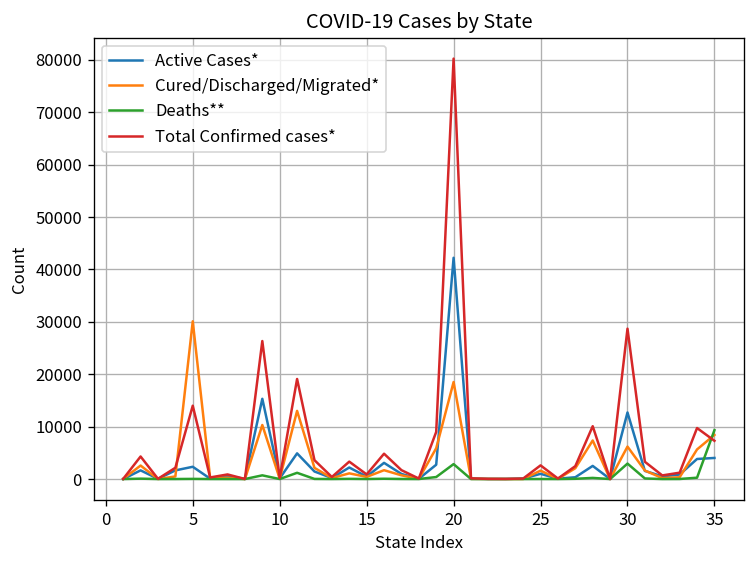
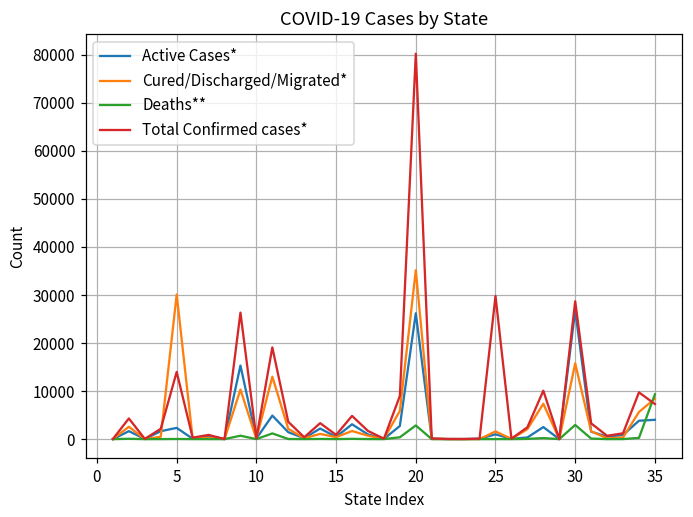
Active Cases*, 20: 42000 -> 26000
Cured/Discharged/Migrated*, 20: 19000 -> 35000
Total Confirmed cases*, 25: 3000 -> 30000
Active Cases*, 30: 13000 -> 27000
Cured/Discharged/Migrated*, 30: 6000 -> 16000
